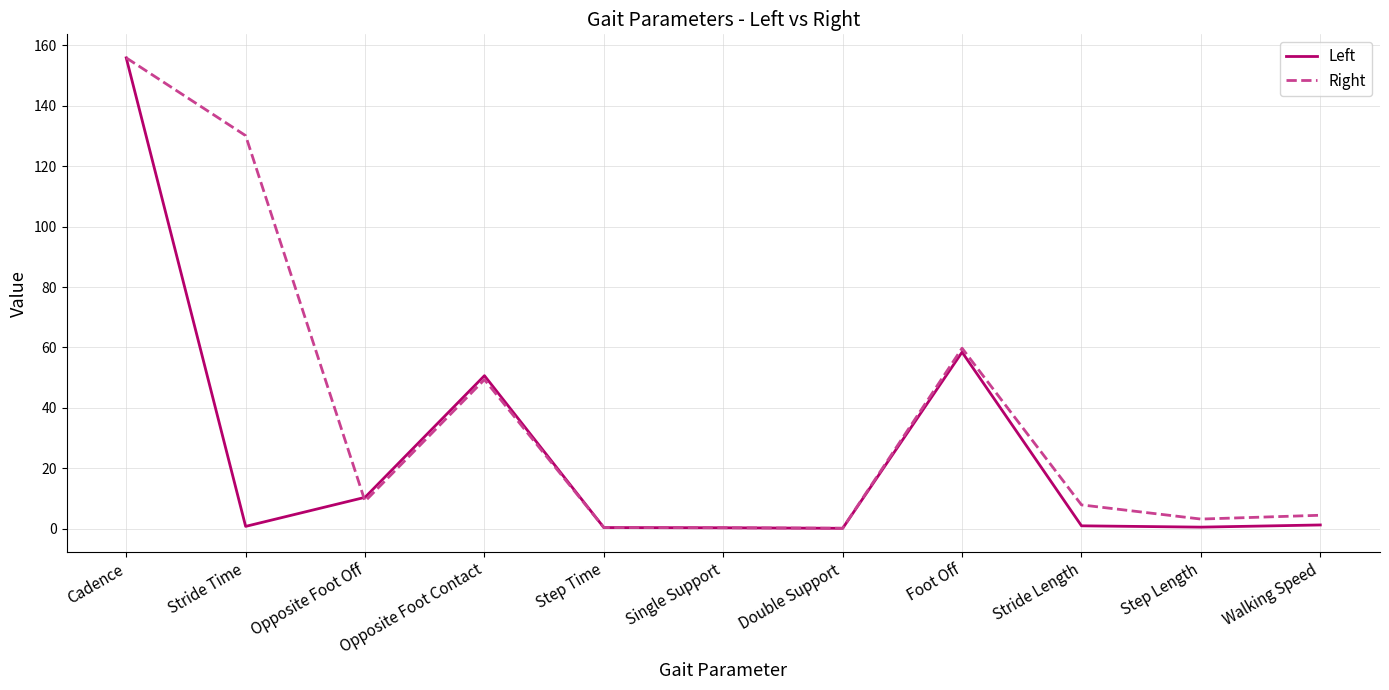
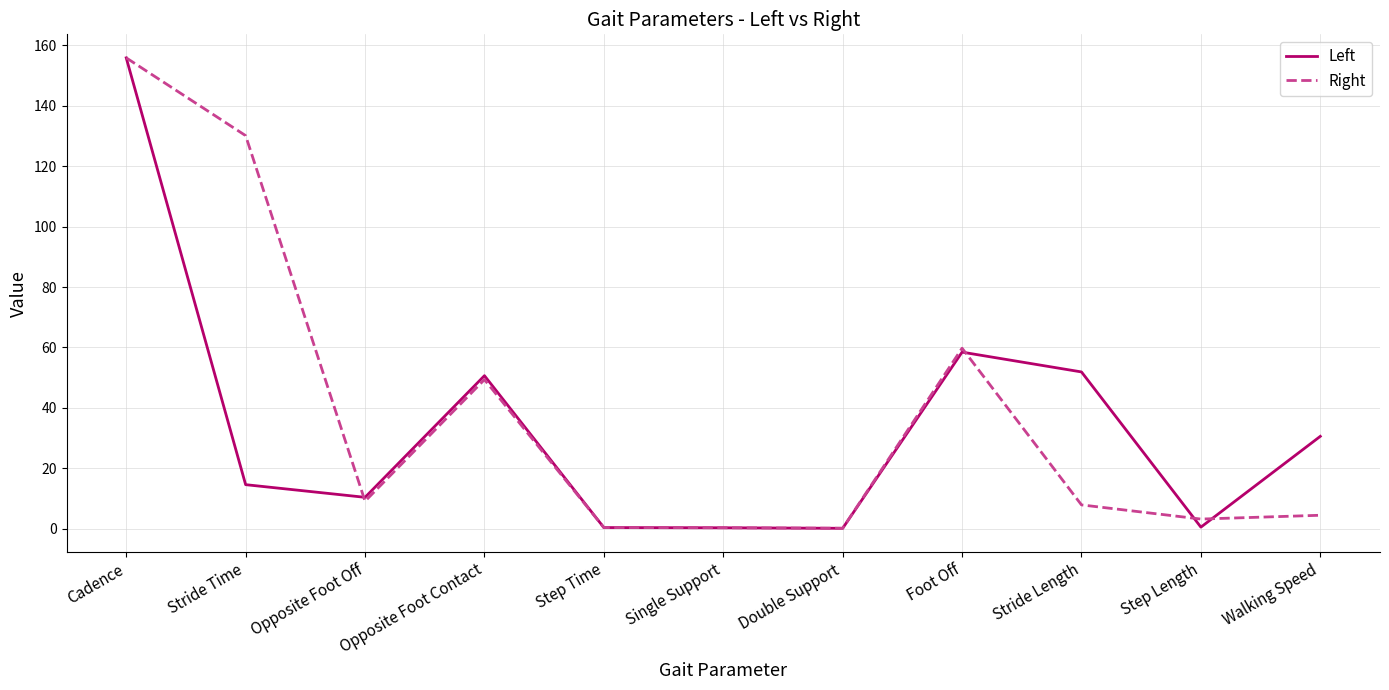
Left, Stride Time: 1 -> 15
Left, Stride Length: 1 -> 52
Left, Walking Speed: 1 -> 31
